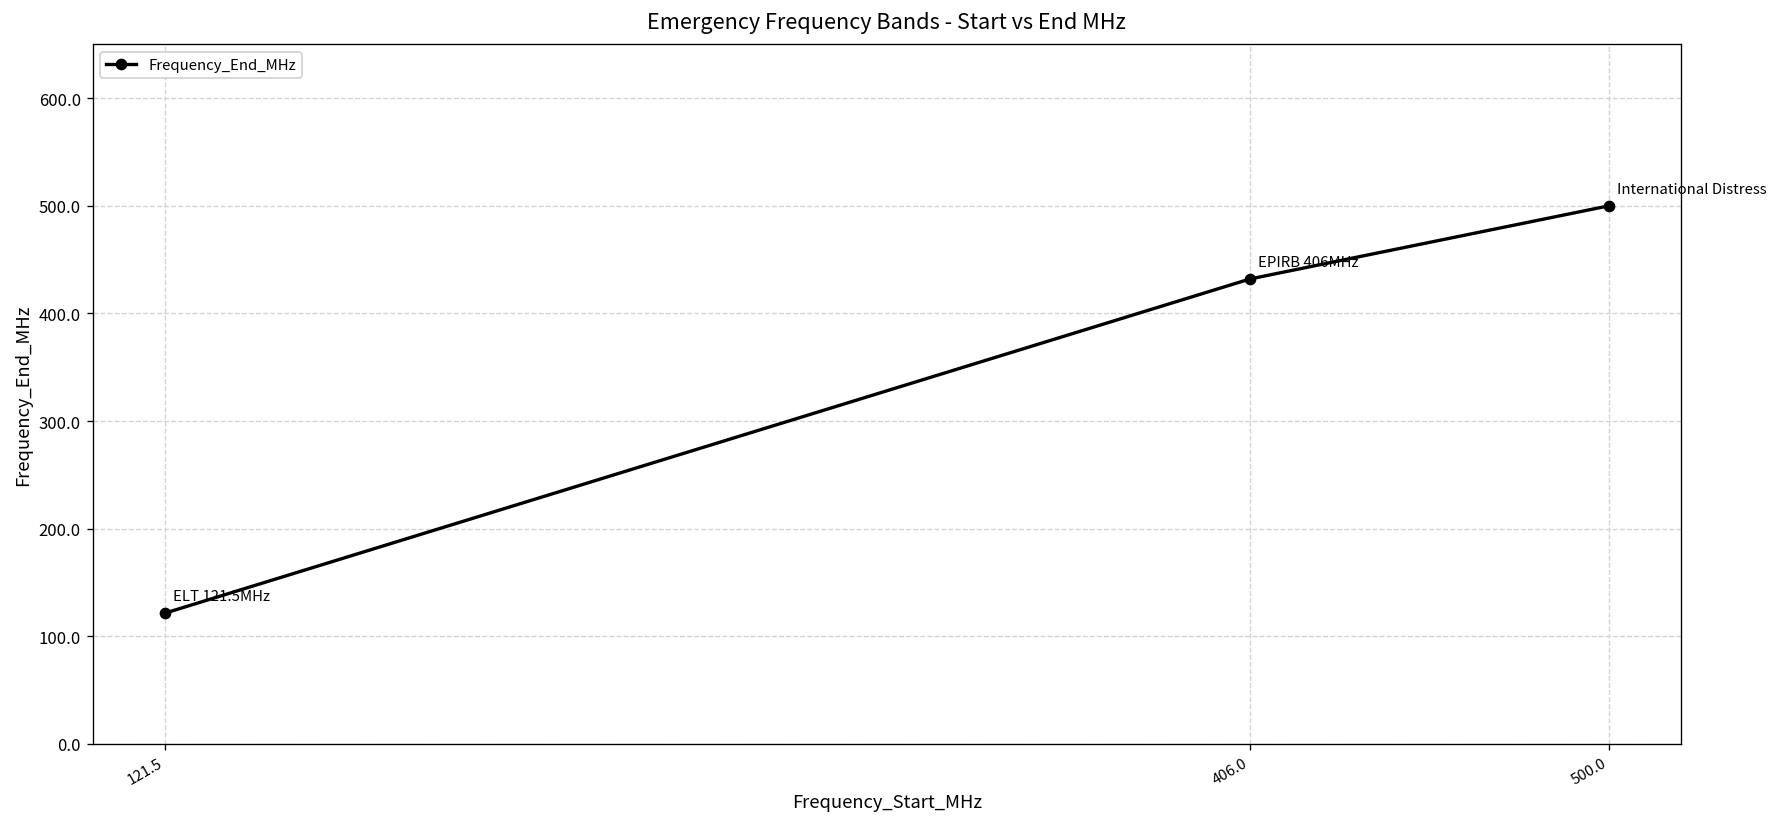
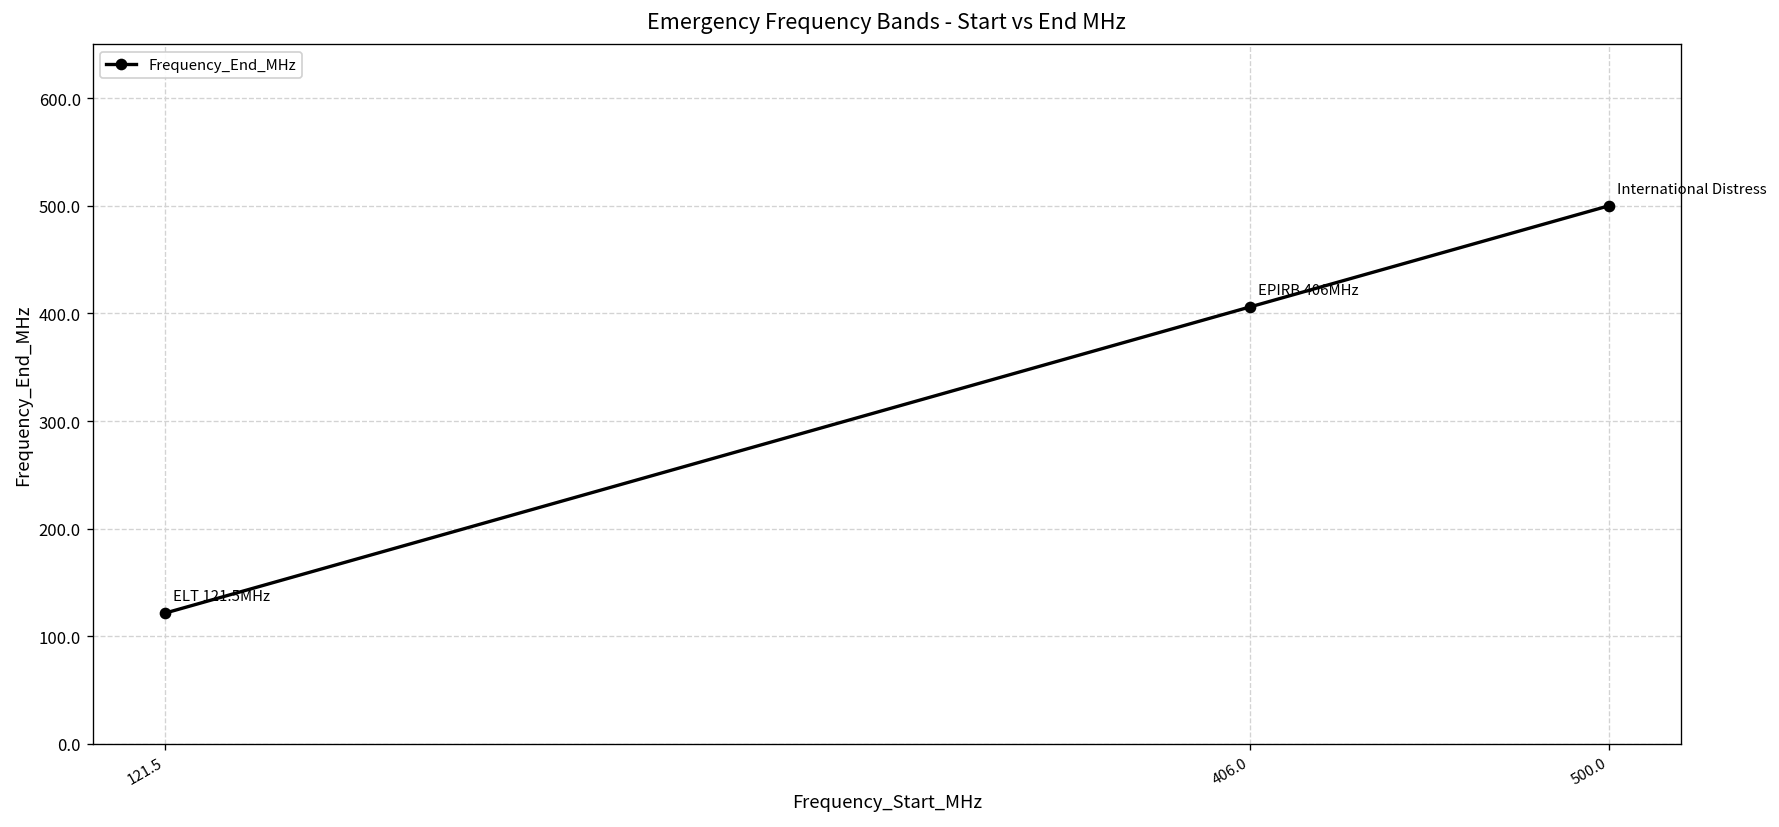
406.0: 430 -> 410
